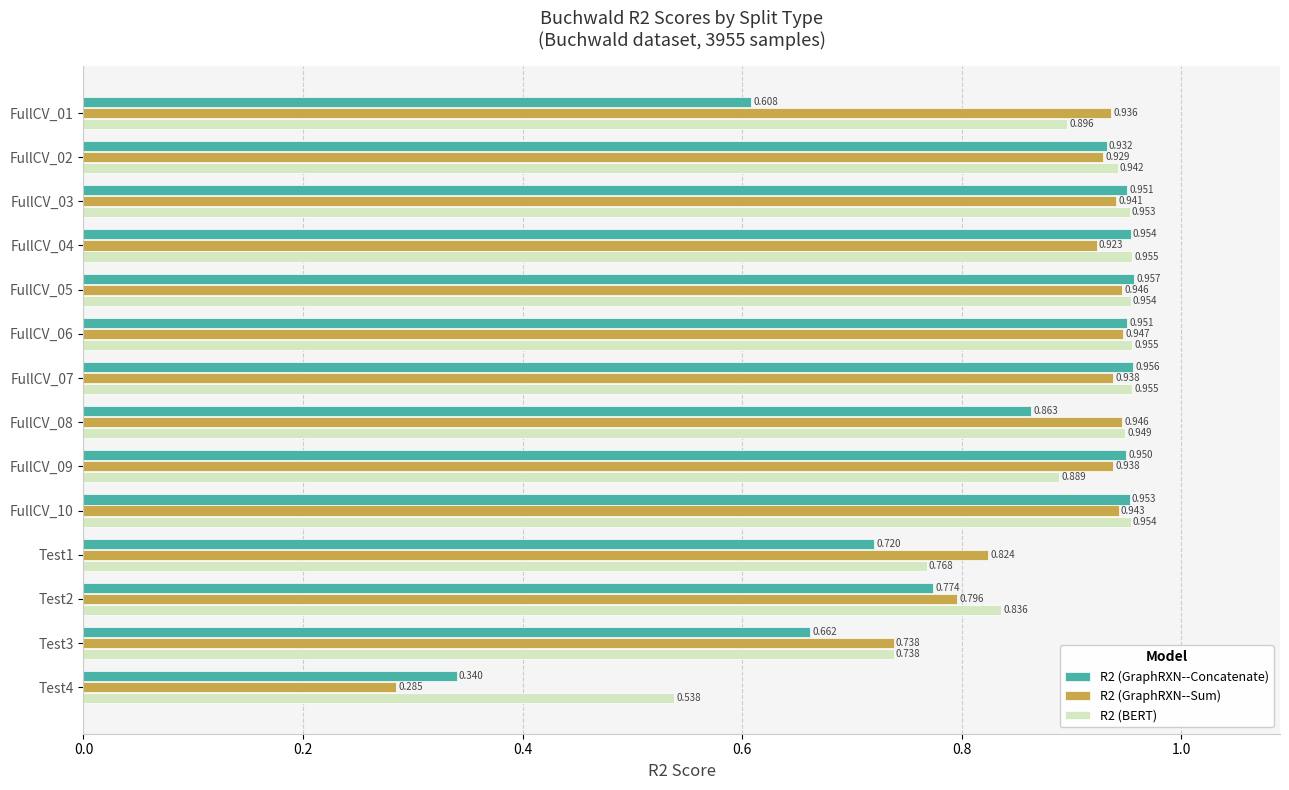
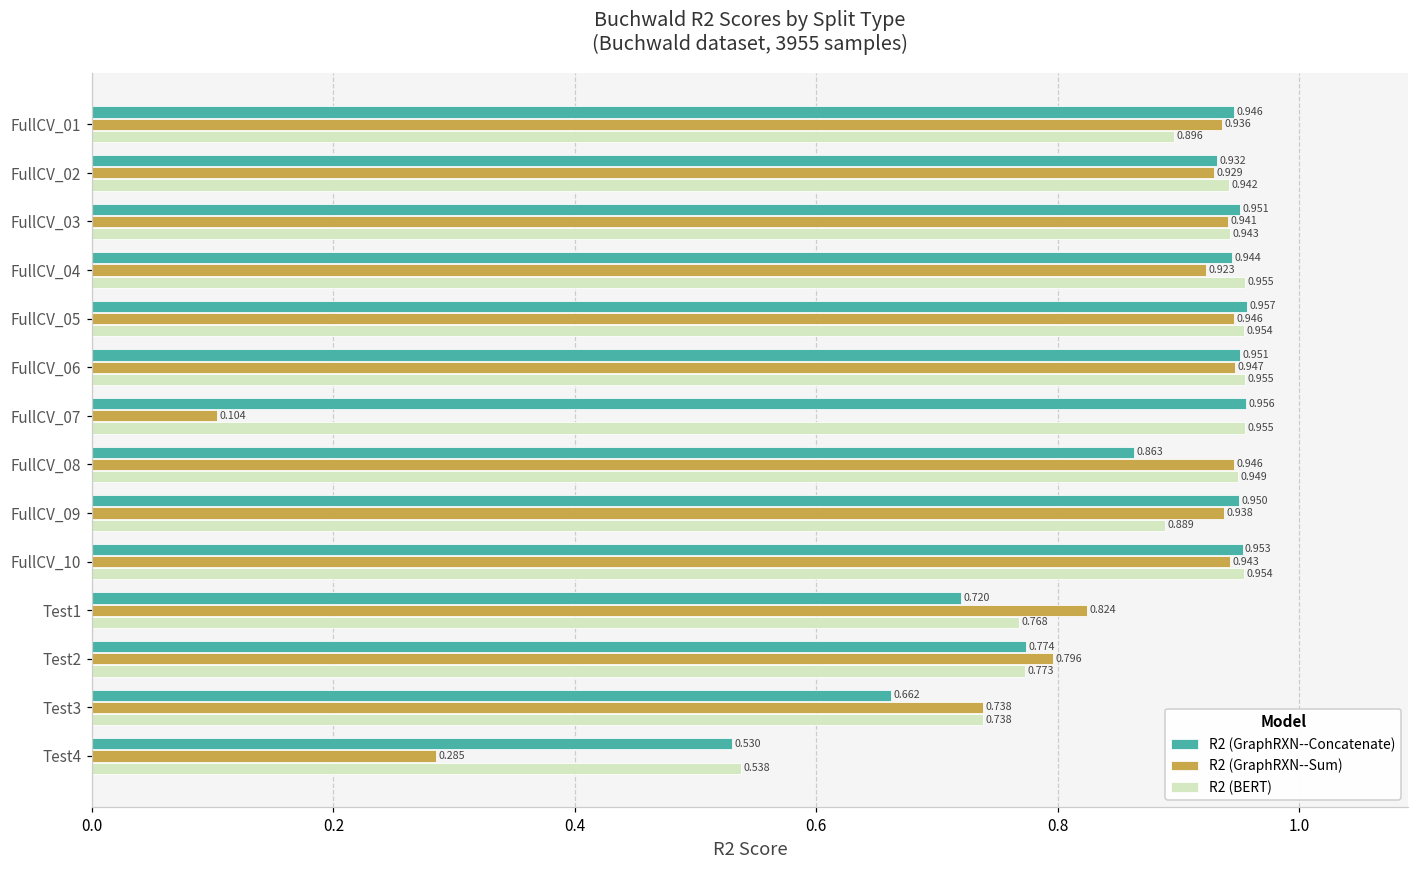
R2 (GraphRXN--Concatenate), FullCV_01: 0.608 -> 0.946
R2 (BERT), FullCV_03: 0.953 -> 0.943
R2 (GraphRXN--Concatenate), FullCV_04: 0.954 -> 0.944
R2 (GraphRXN--Sum), FullCV_07: 0.938 -> 0.104
R2 (BERT), Test2: 0.836 -> 0.773
R2 (GraphRXN--Concatenate), Test4: 0.340 -> 0.530
